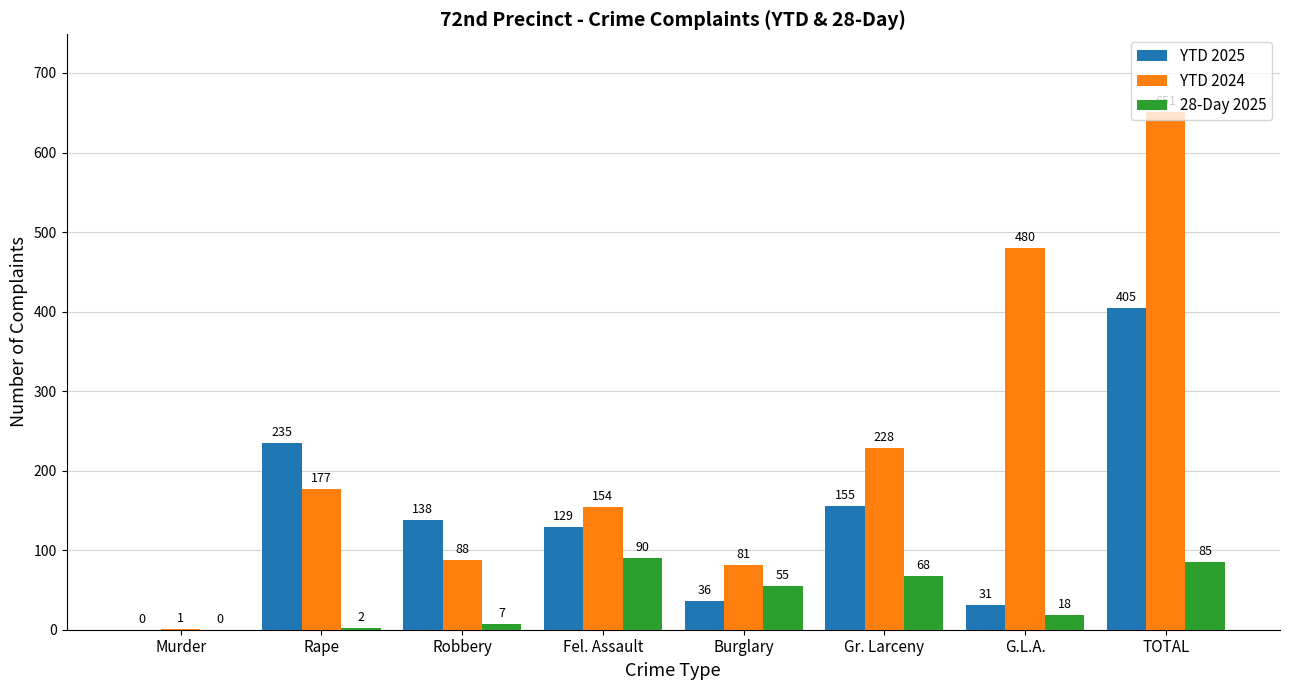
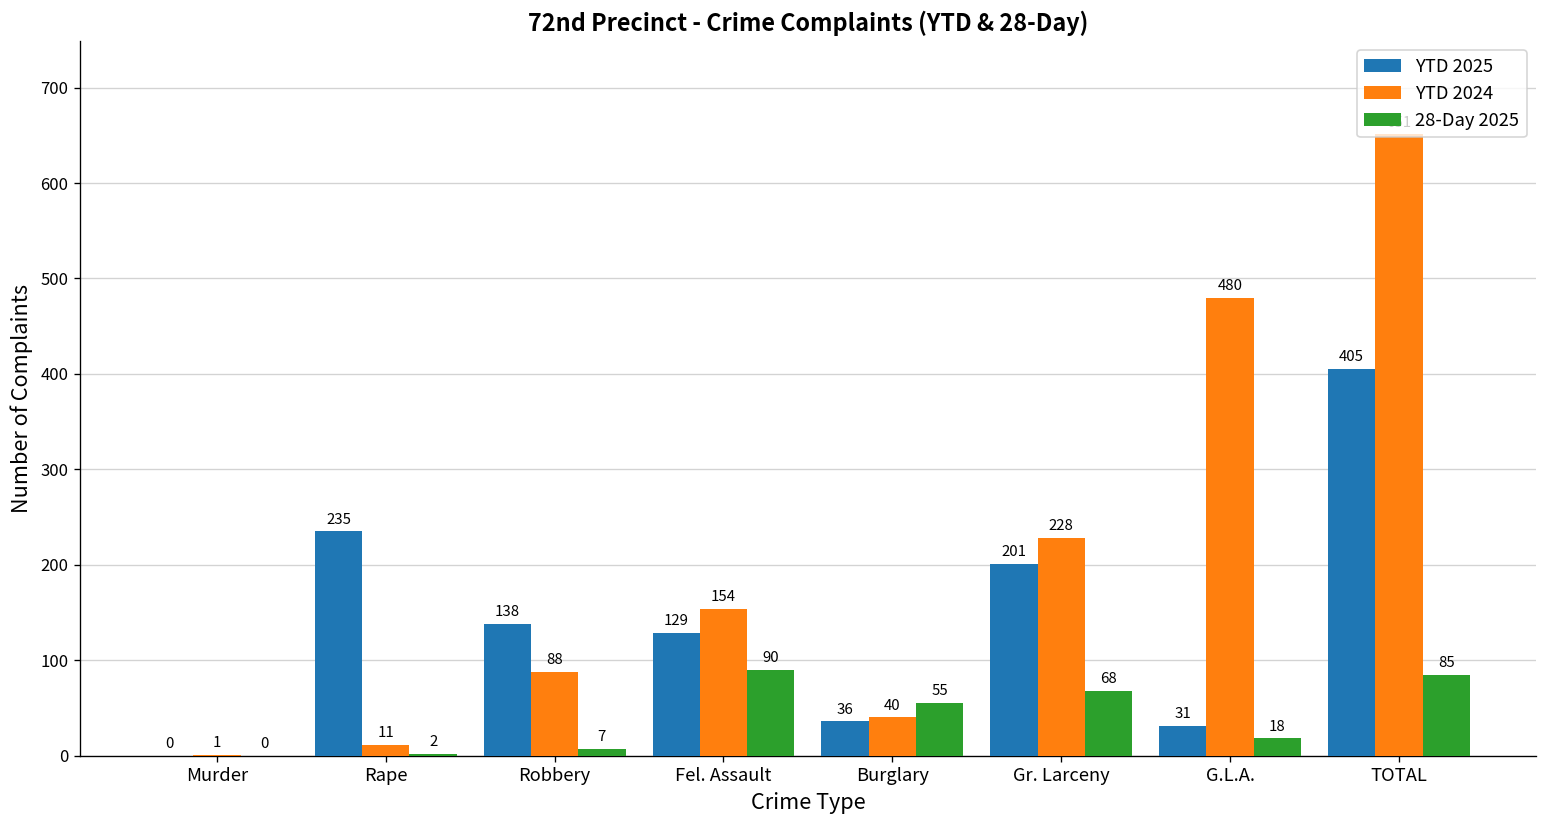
YTD 2024, Rape: 177 -> 11
YTD 2024, Burglary: 81 -> 40
YTD 2025, Gr. Larceny: 155 -> 201
